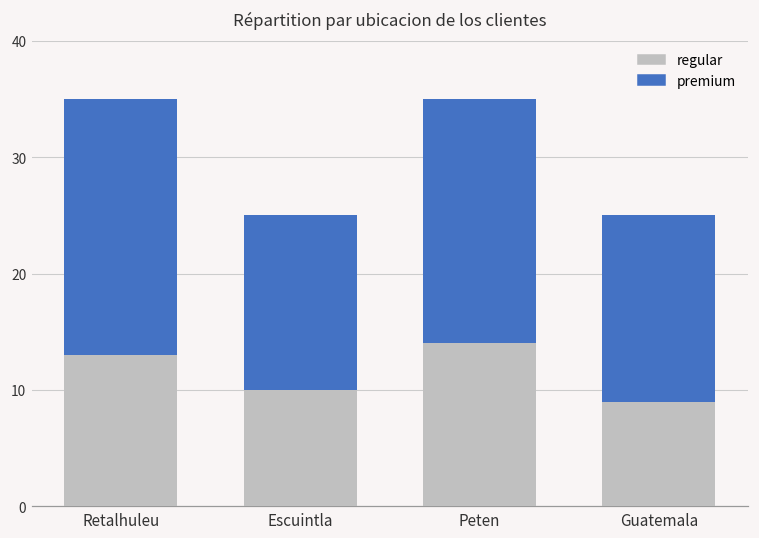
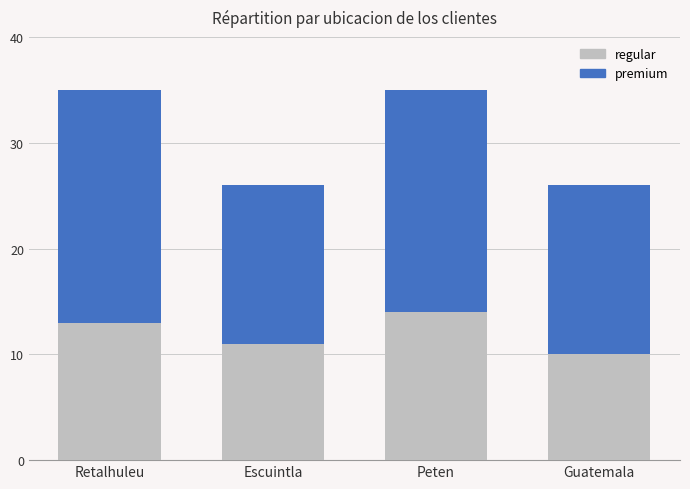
regular, Escuintla: 10 -> 11
regular, Guatemala: 9 -> 10
